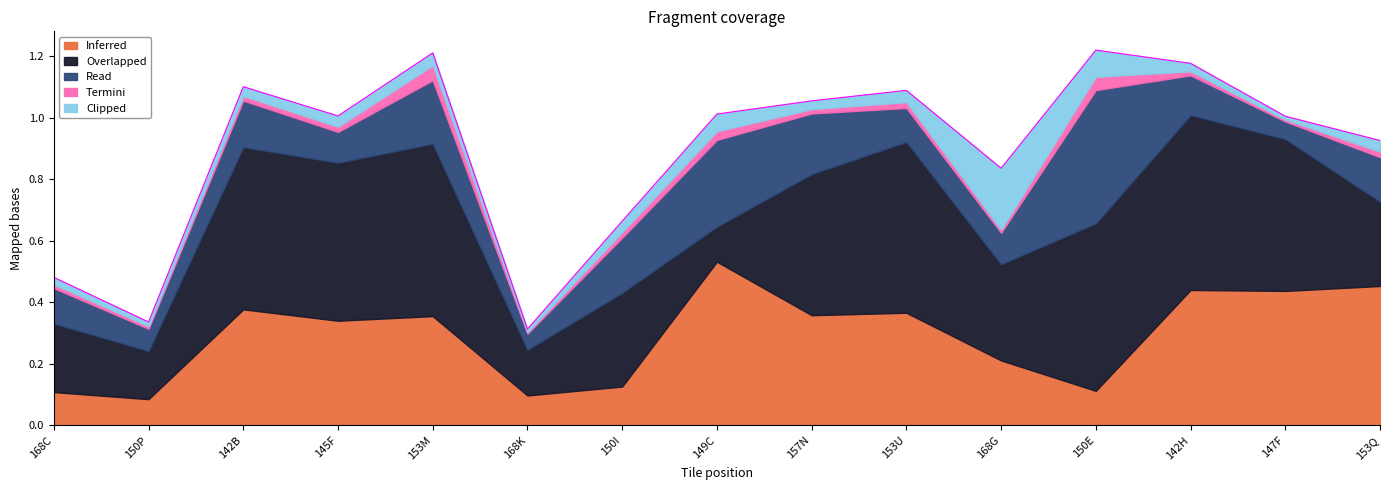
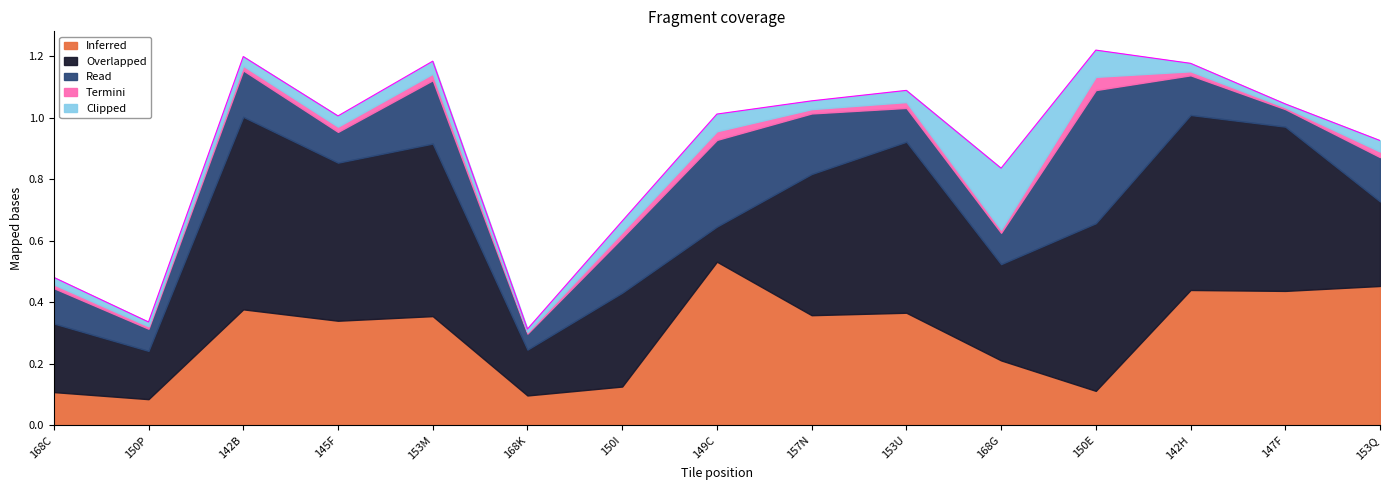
Overlapped, 142B: 0.53 -> 0.63
Termini, 153M: 0.05 -> 0.02
Overlapped, 147F: 0.49 -> 0.53
